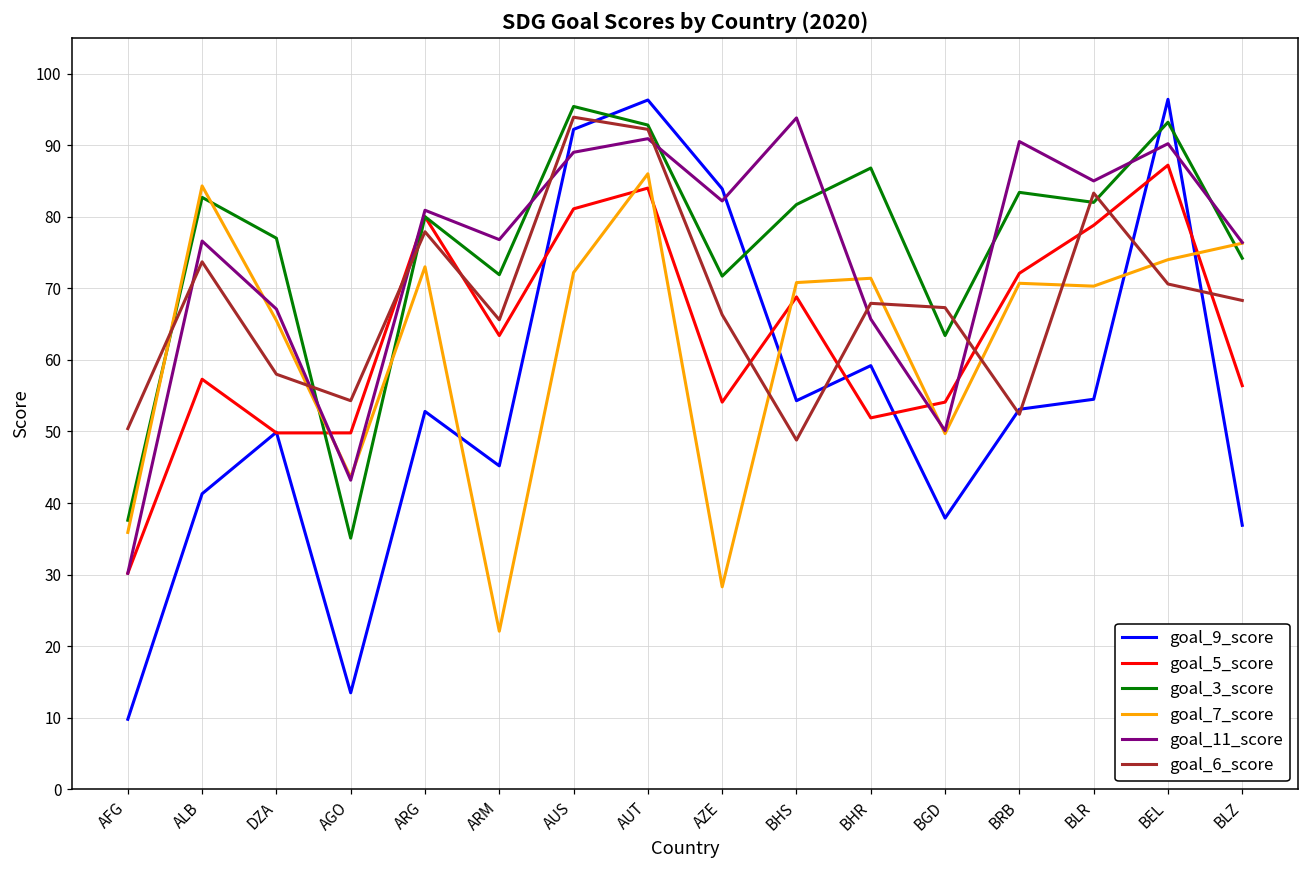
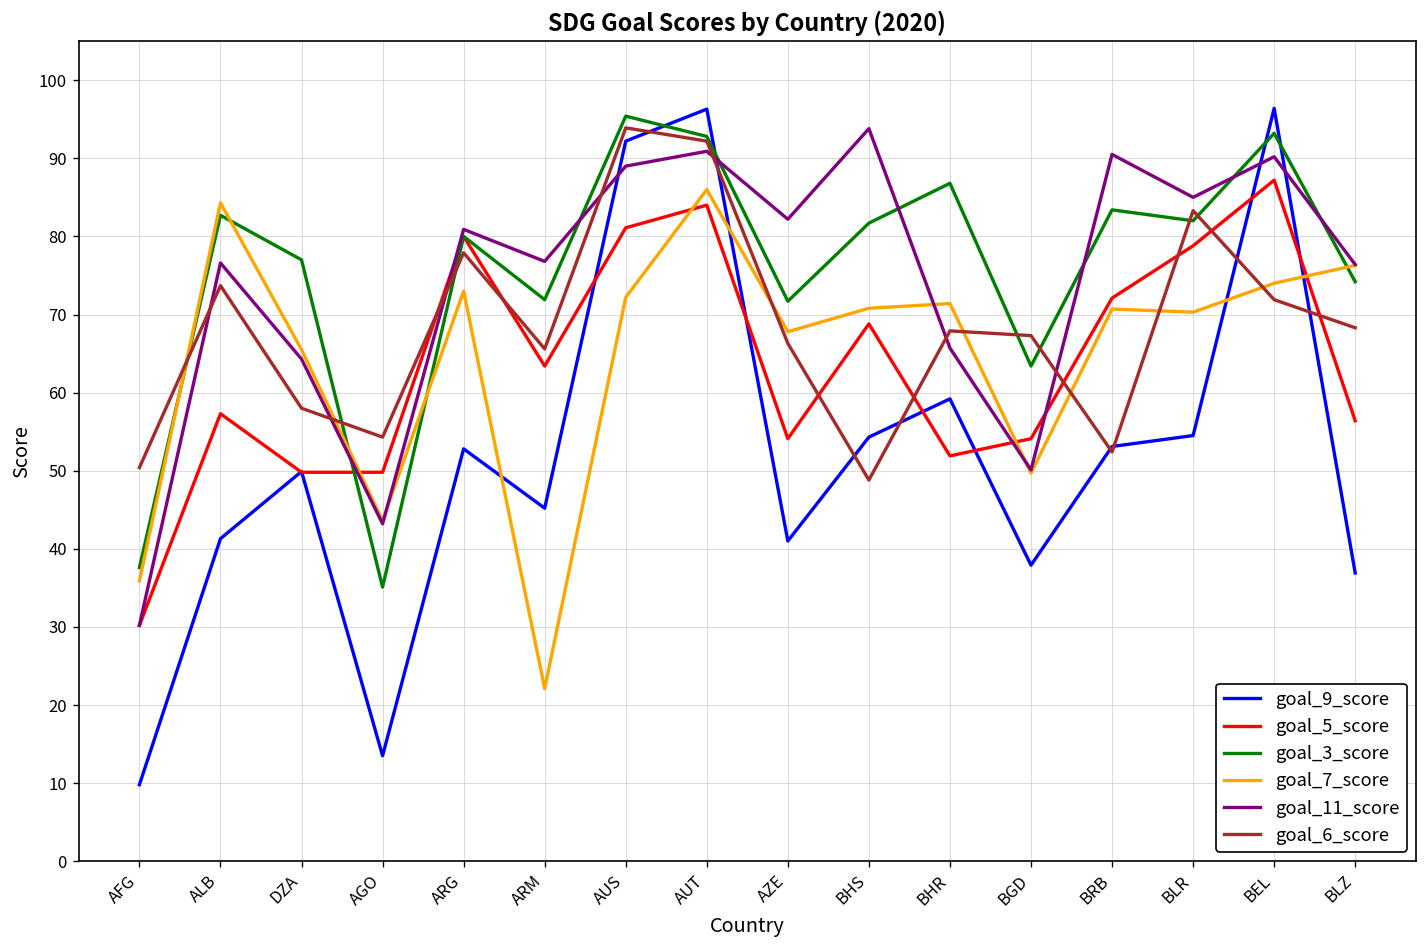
goal_11_score, DZA: 67 -> 64
goal_9_score, AZE: 84 -> 41
goal_7_score, AZE: 28 -> 68
goal_6_score, BEL: 71 -> 72
